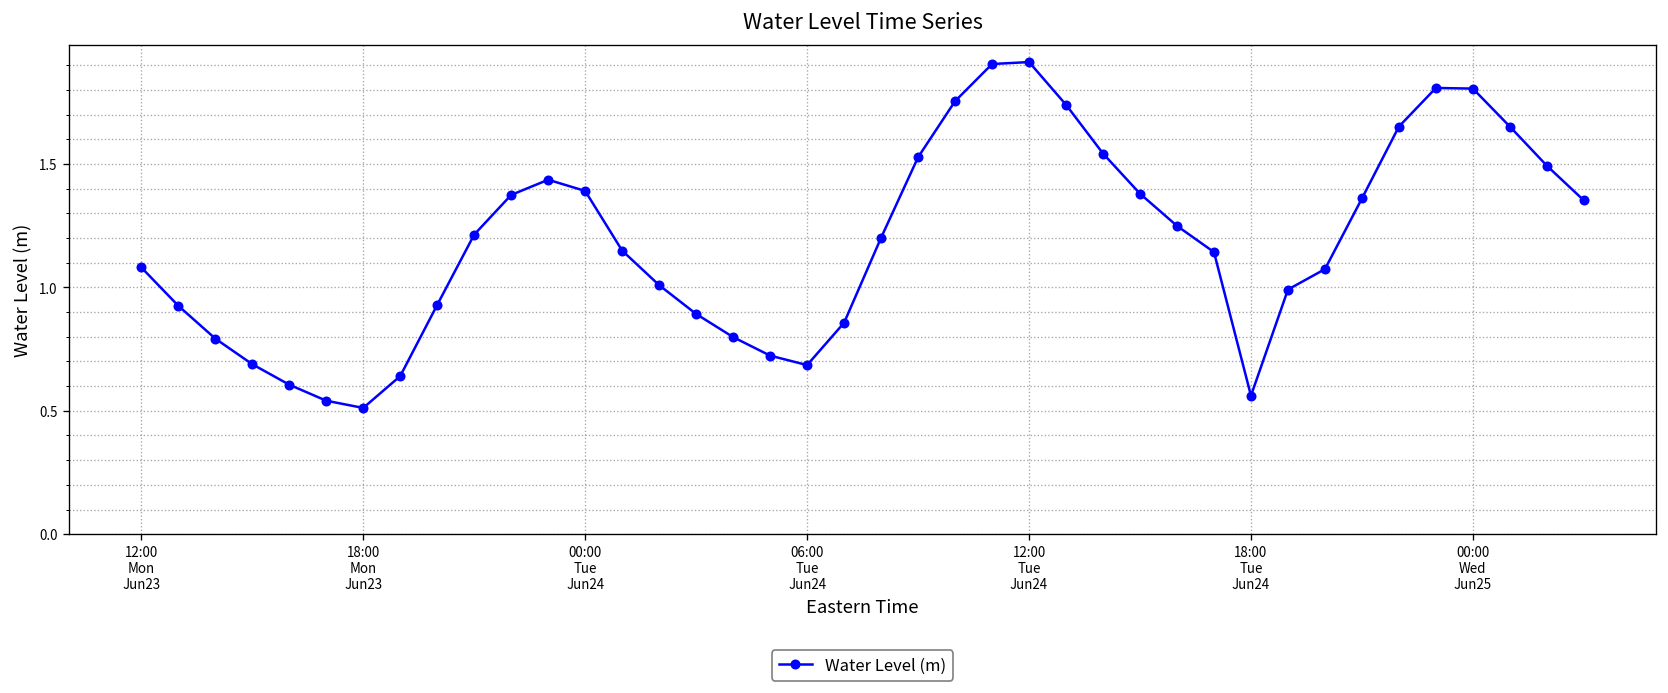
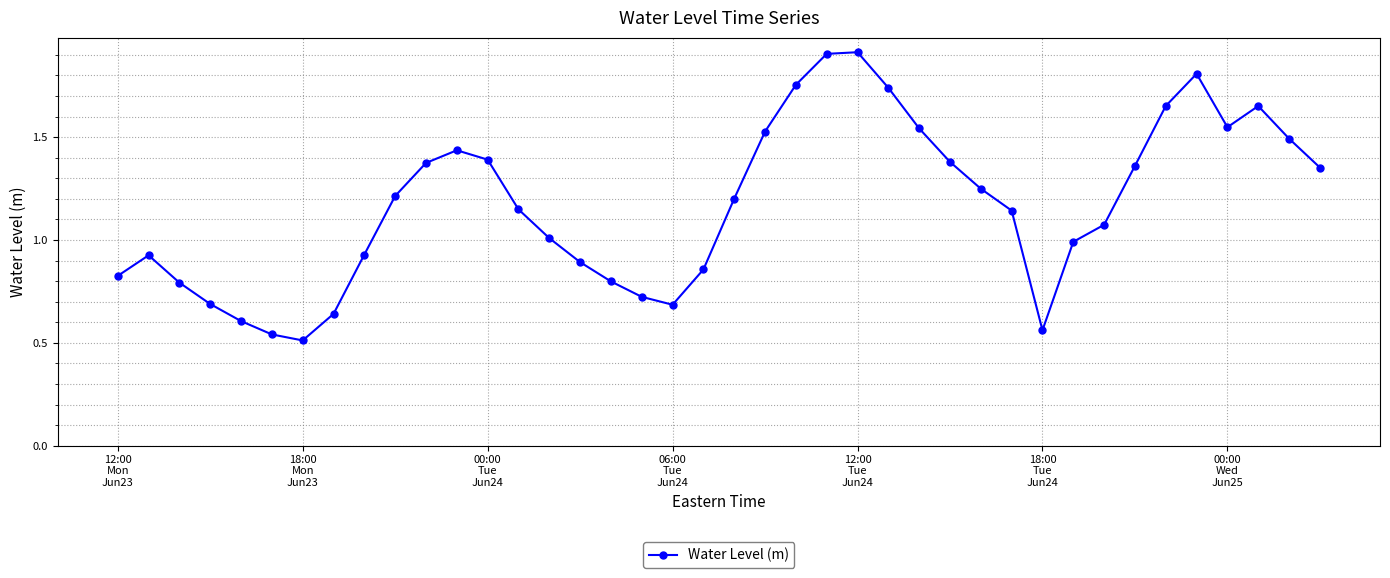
12:00 Mon Jun23: 1.08 -> 0.83
00:00 Wed Jun25: 1.81 -> 1.55
